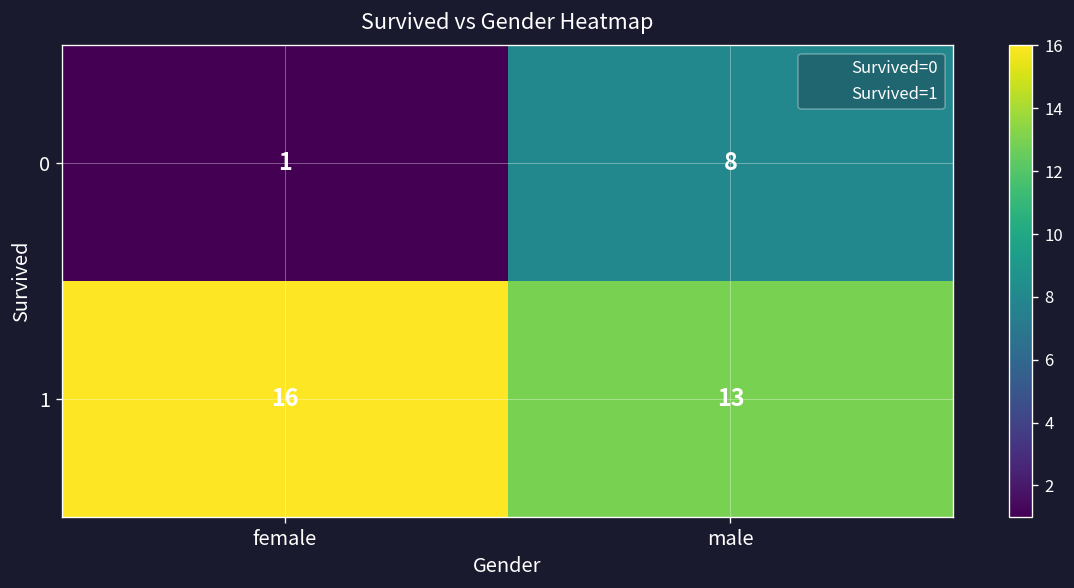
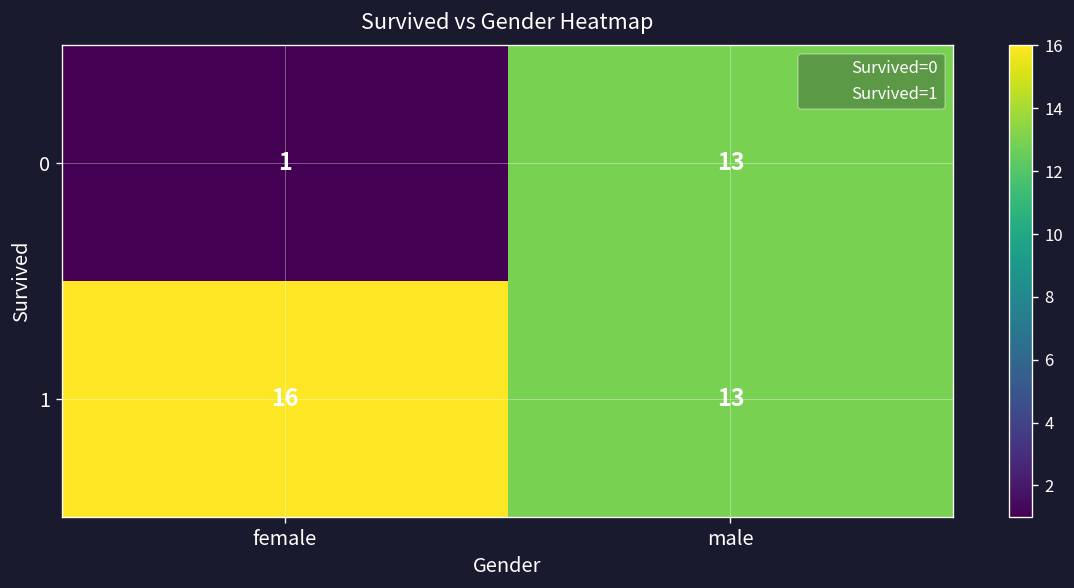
0, male: 8 -> 13
